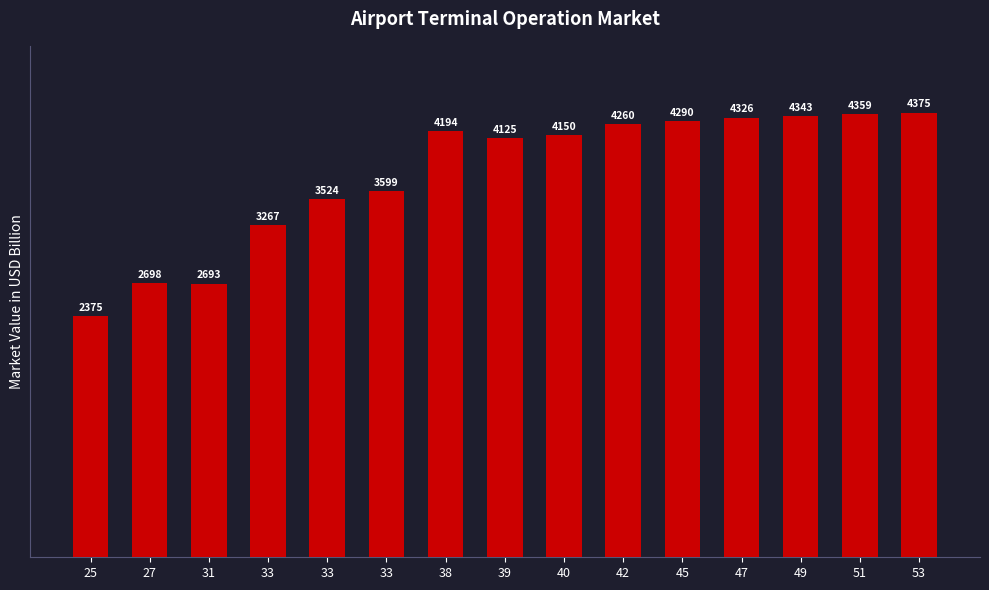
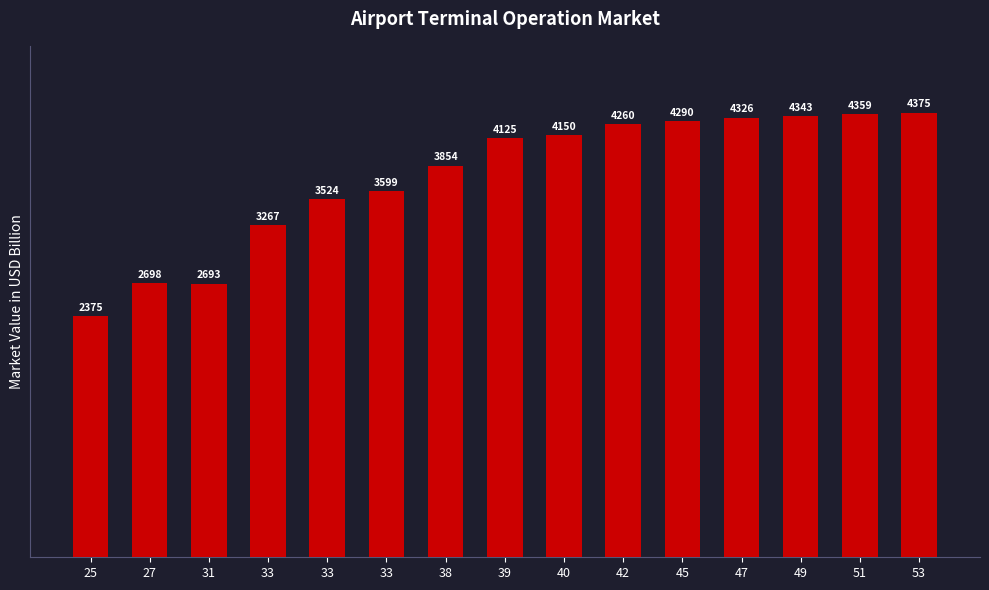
38: 4194 -> 3854
